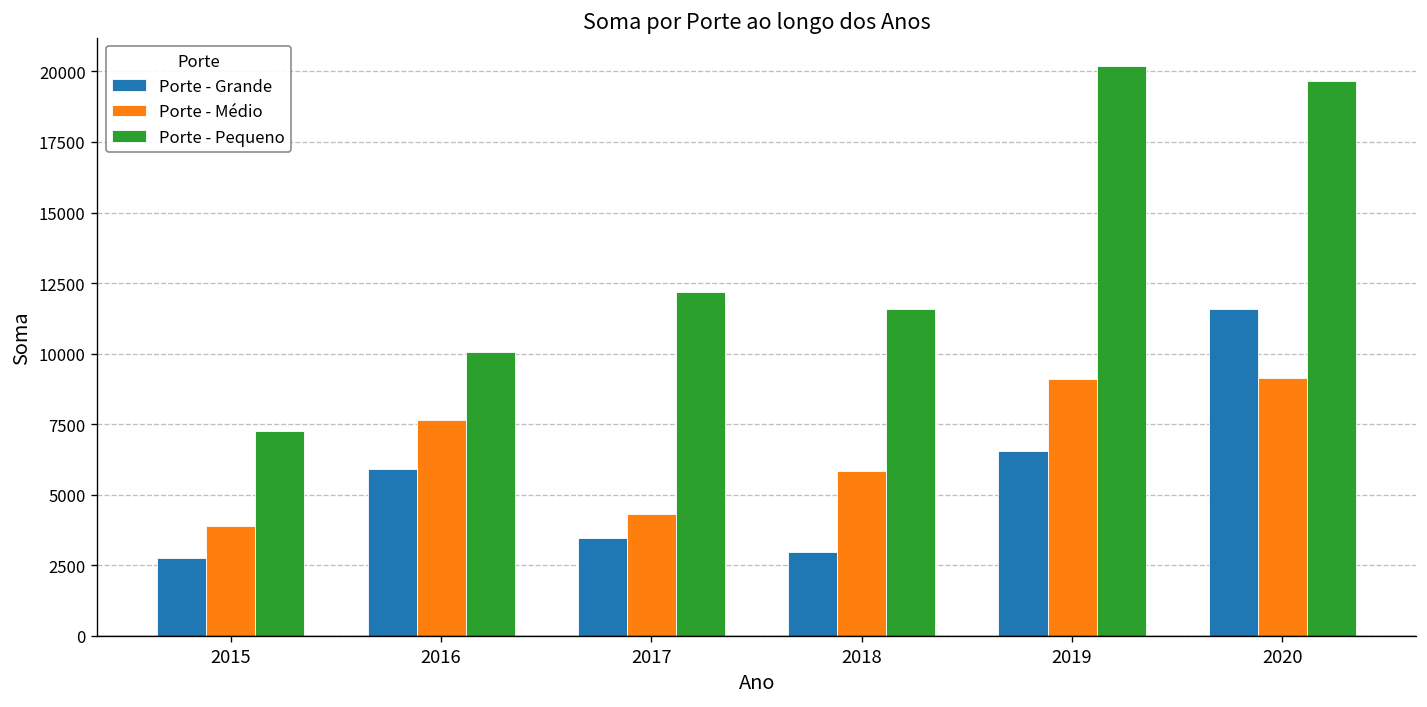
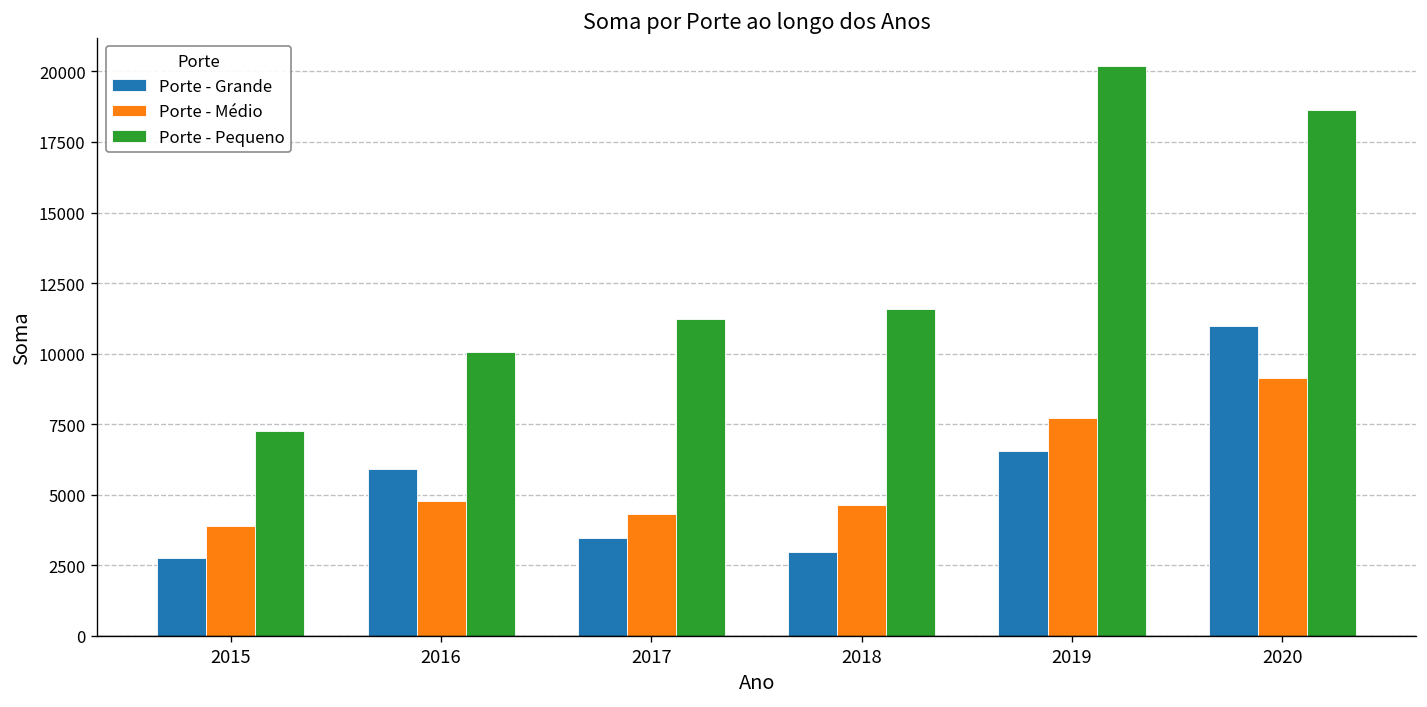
Porte - Médio, 2016: 7600 -> 4800
Porte - Pequeno, 2017: 12200 -> 11200
Porte - Médio, 2018: 5800 -> 4600
Porte - Médio, 2019: 9100 -> 7700
Porte - Grande, 2020: 11600 -> 11000
Porte - Pequeno, 2020: 19700 -> 18600
